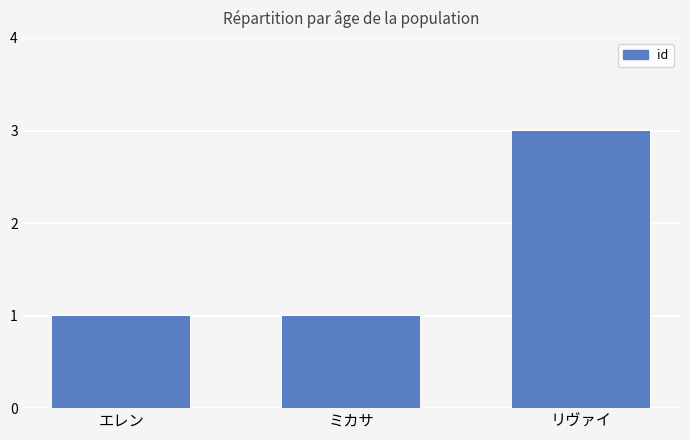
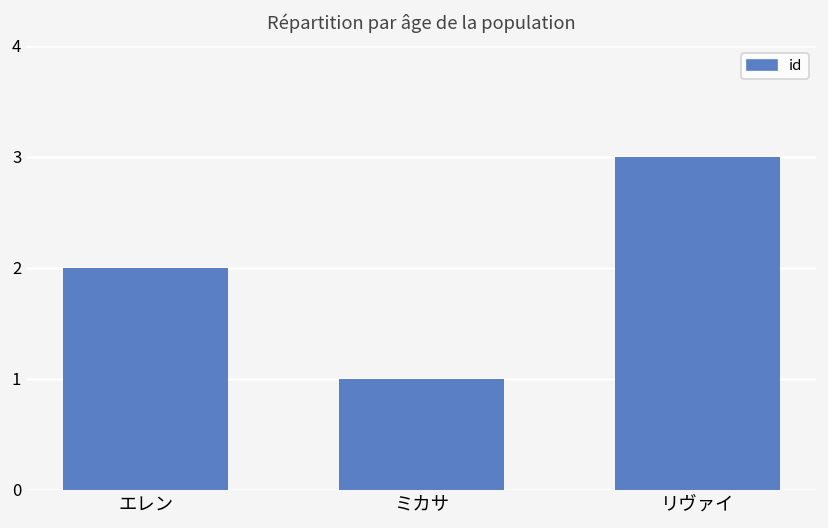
エレン: 1 -> 2
